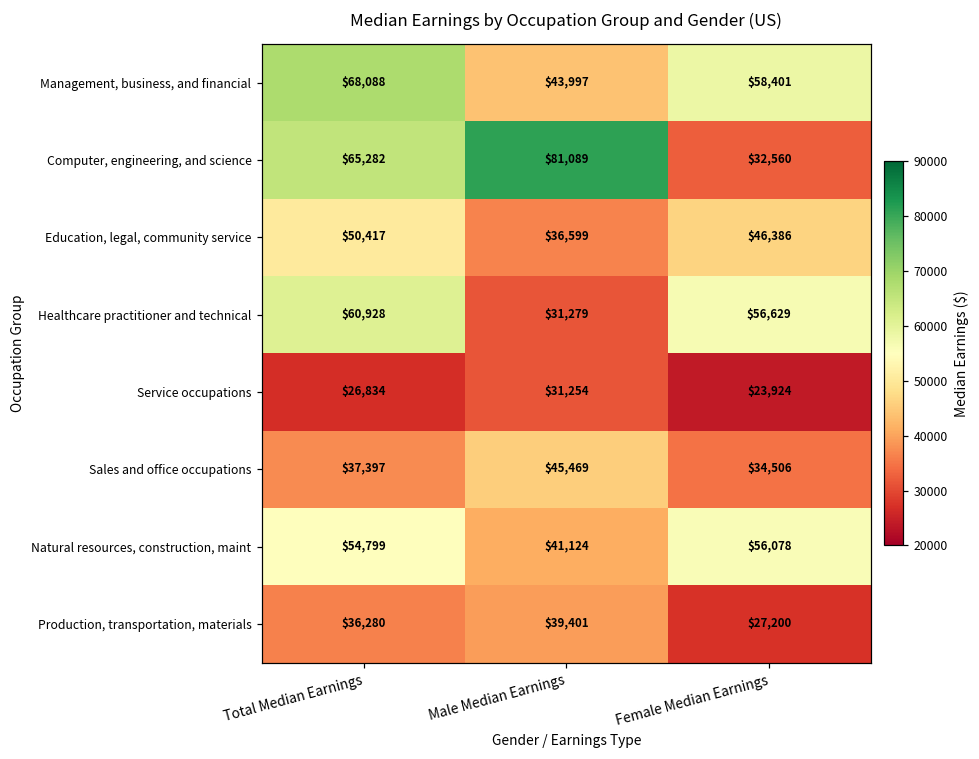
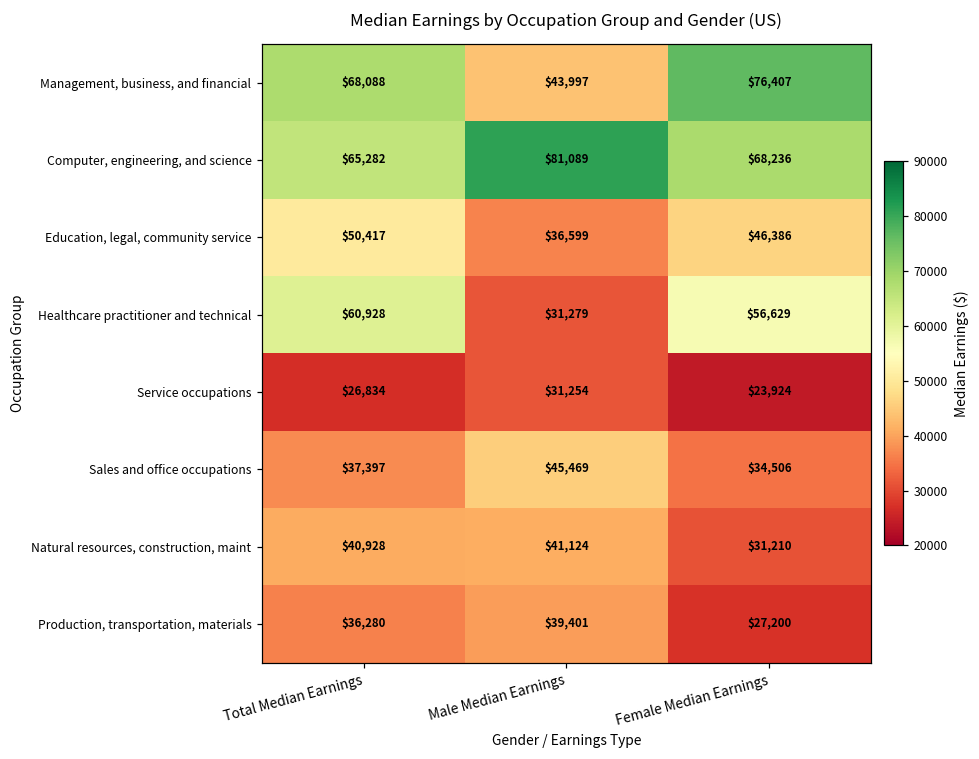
Management, business, and financial, Female Median Earnings: $58,401 -> $76,407
Computer, engineering, and science, Female Median Earnings: $32,560 -> $68,236
Natural resources, construction, maint, Total Median Earnings: $54,799 -> $40,928
Natural resources, construction, maint, Female Median Earnings: $56,078 -> $31,210
